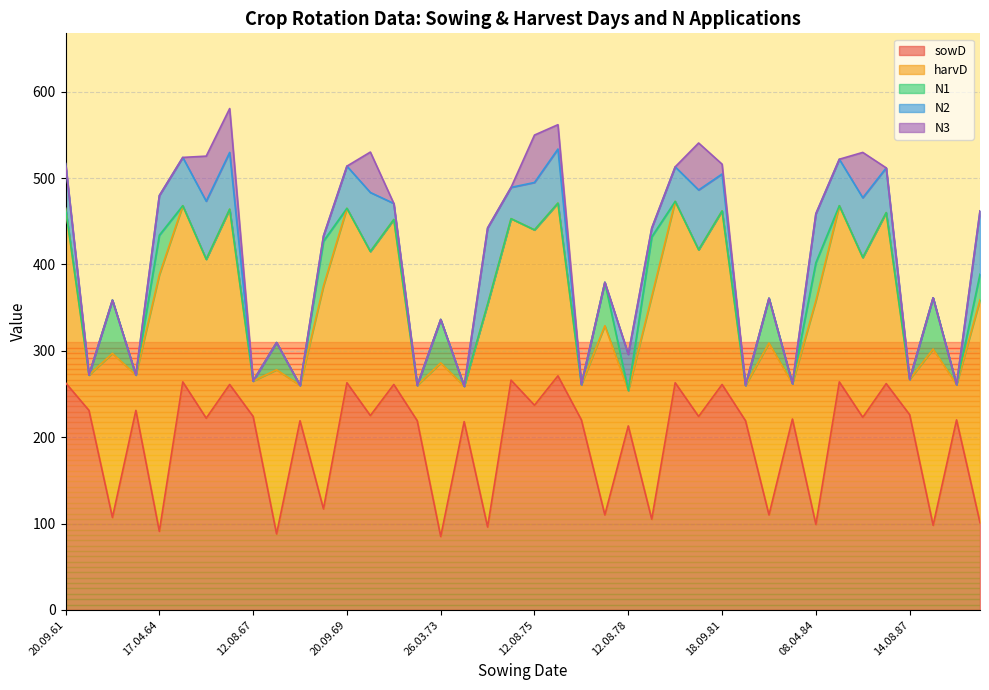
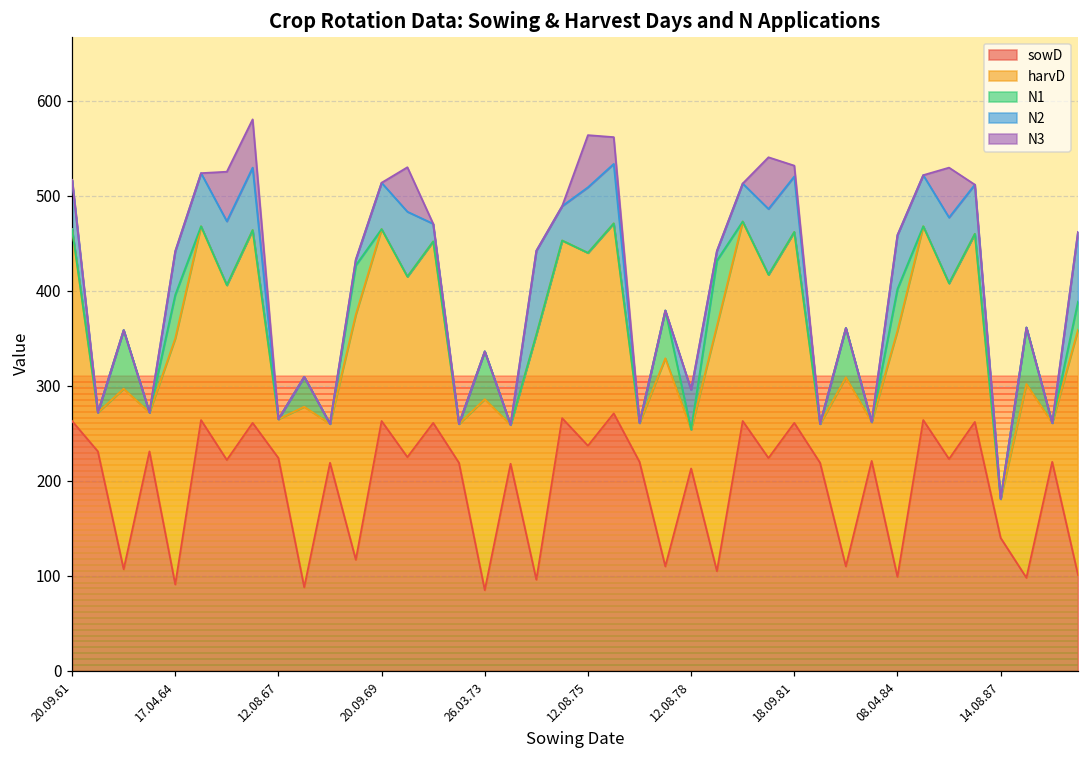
harvD, 17.04.64: 300 -> 260
N2, 12.08.75: 50 -> 70
N2, 18.09.81: 40 -> 60
sowD, 14.08.87: 230 -> 140
